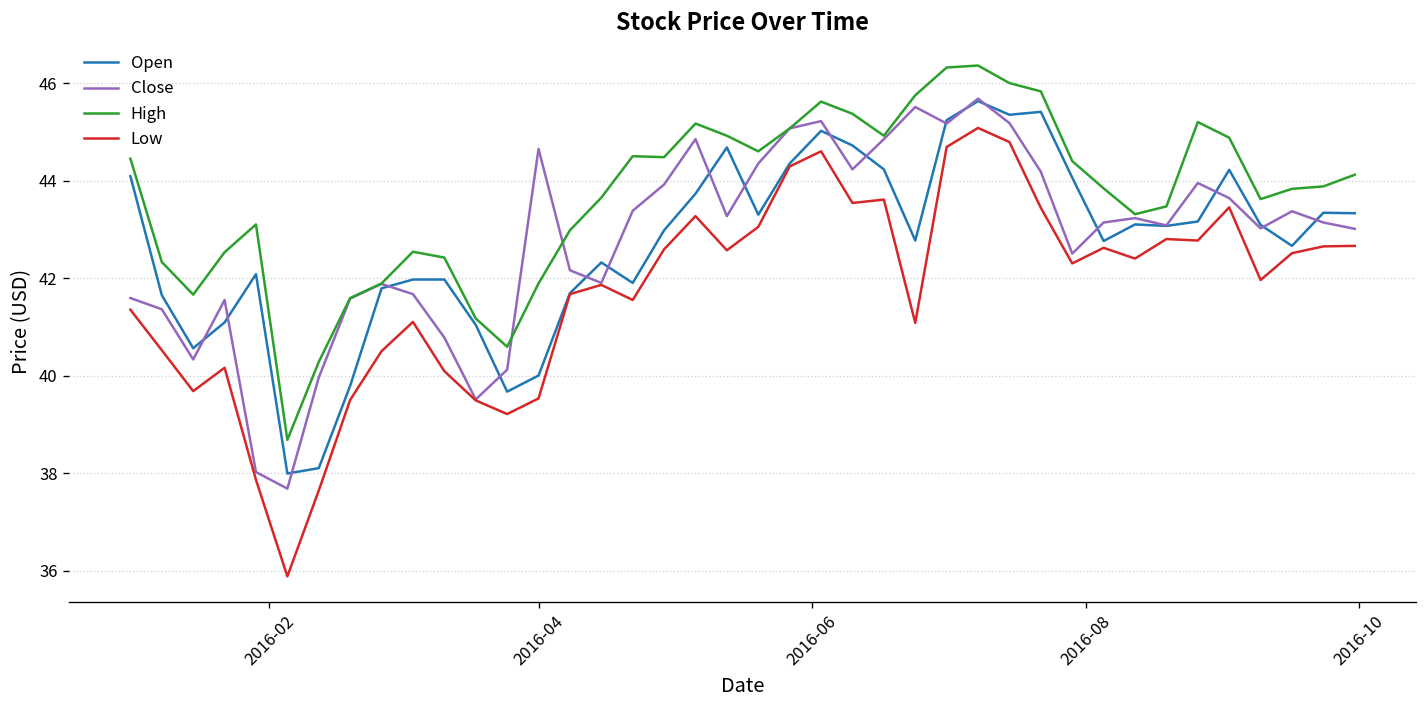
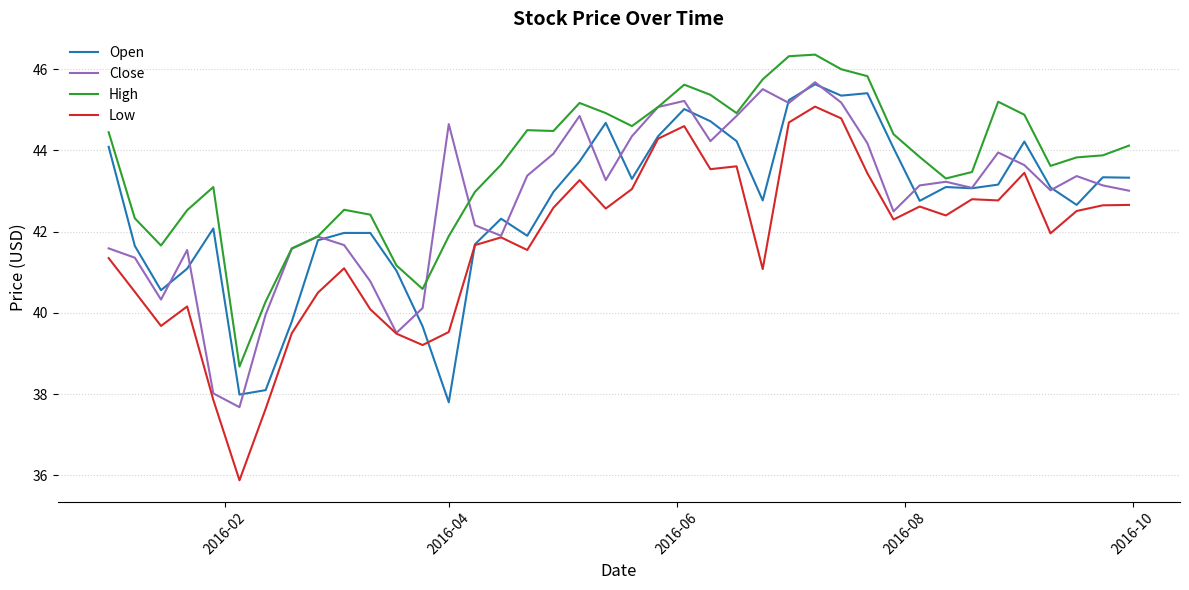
Open, 2016-04: 40.0 -> 37.8
